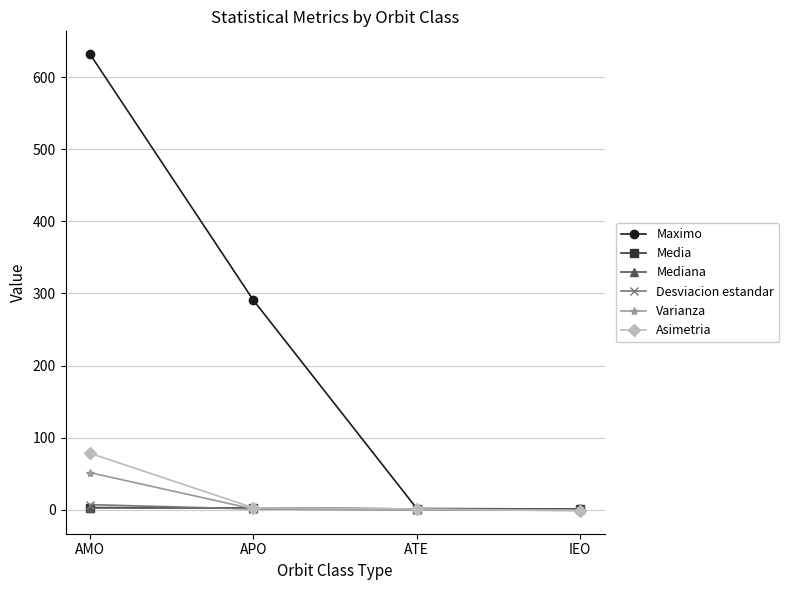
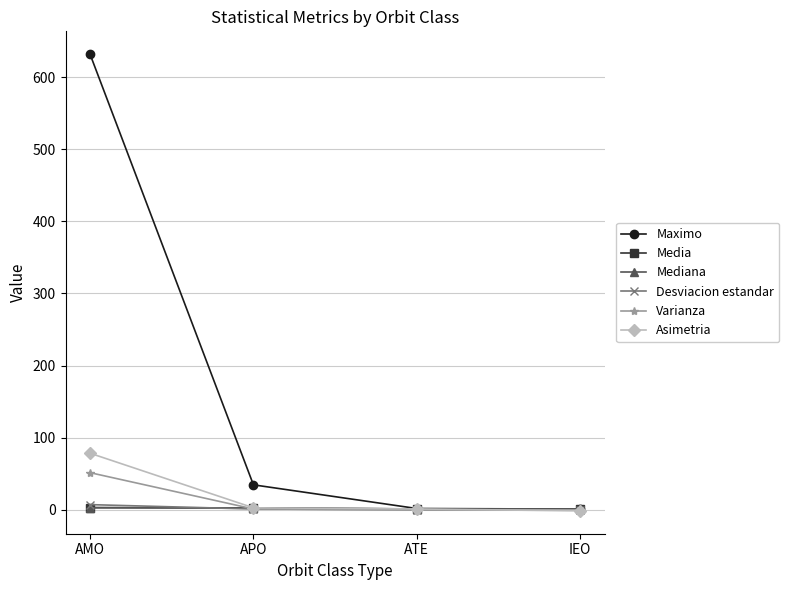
Maximo, APO: 290 -> 30
